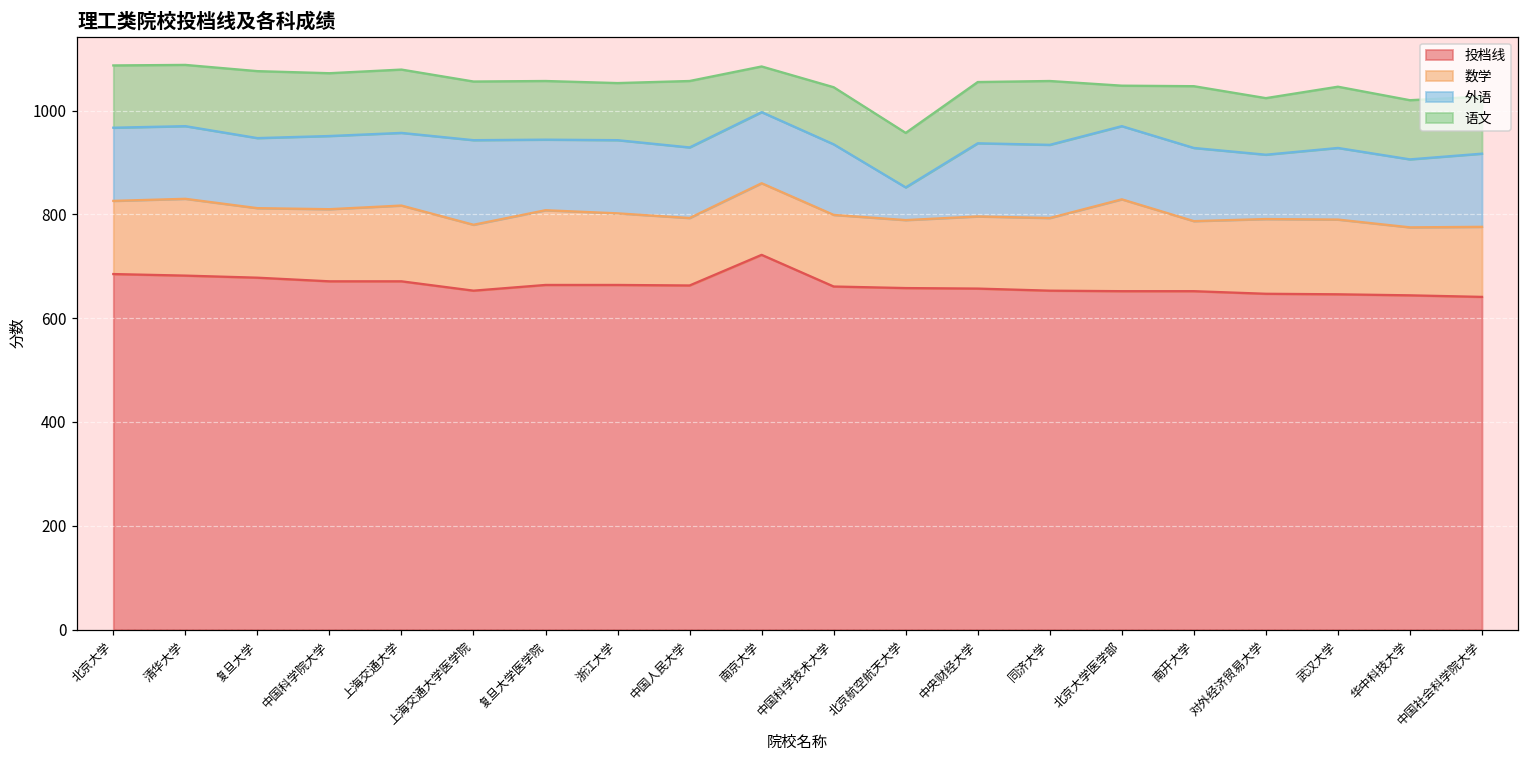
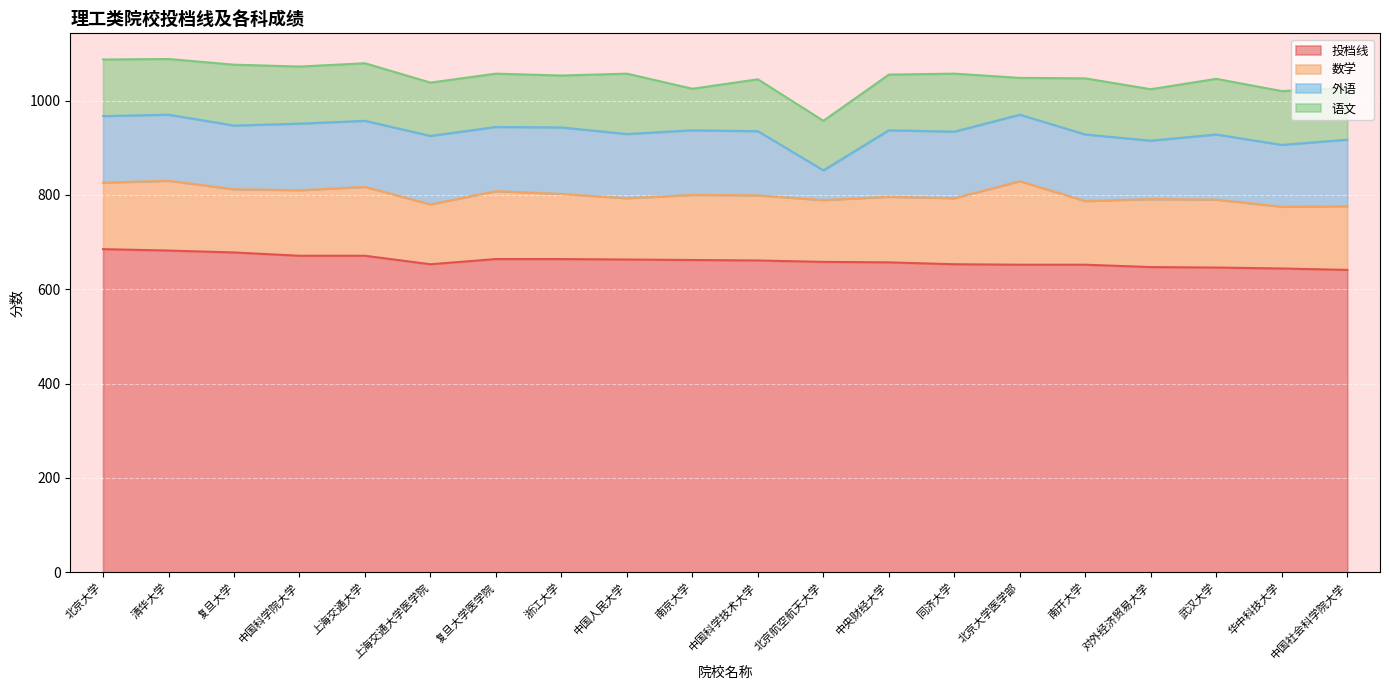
外语, 上海交通大学医学院: 160 -> 150
投档线, 南京大学: 720 -> 660
